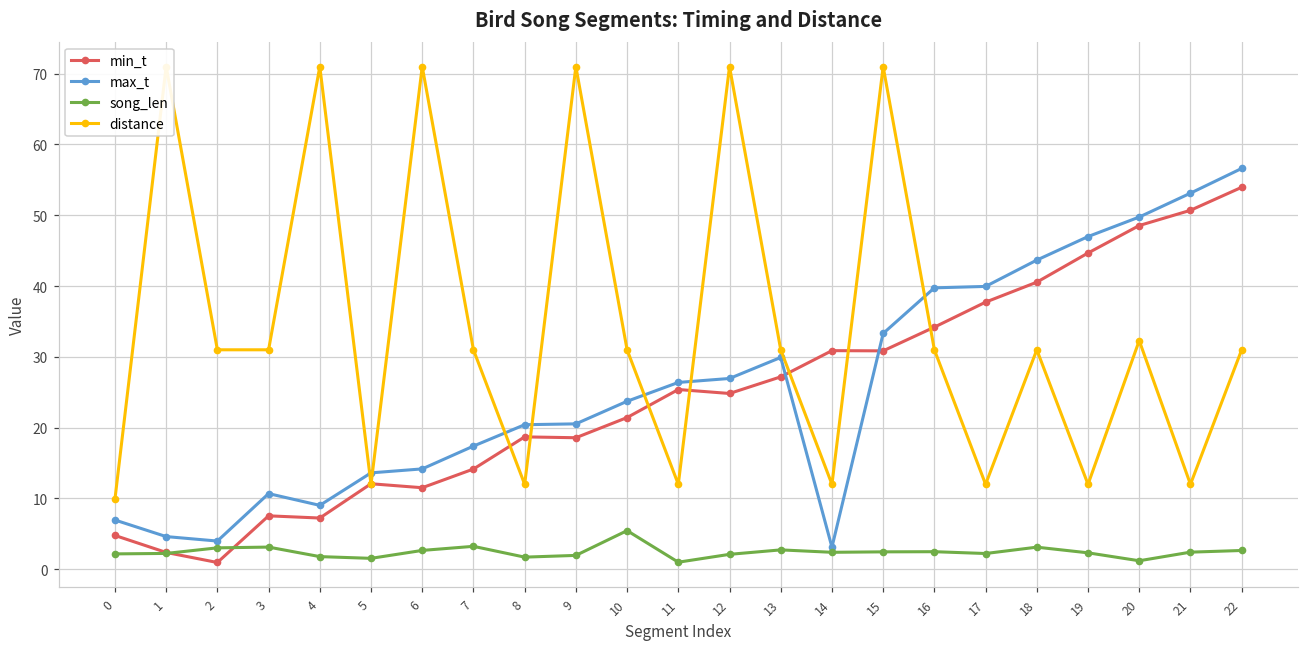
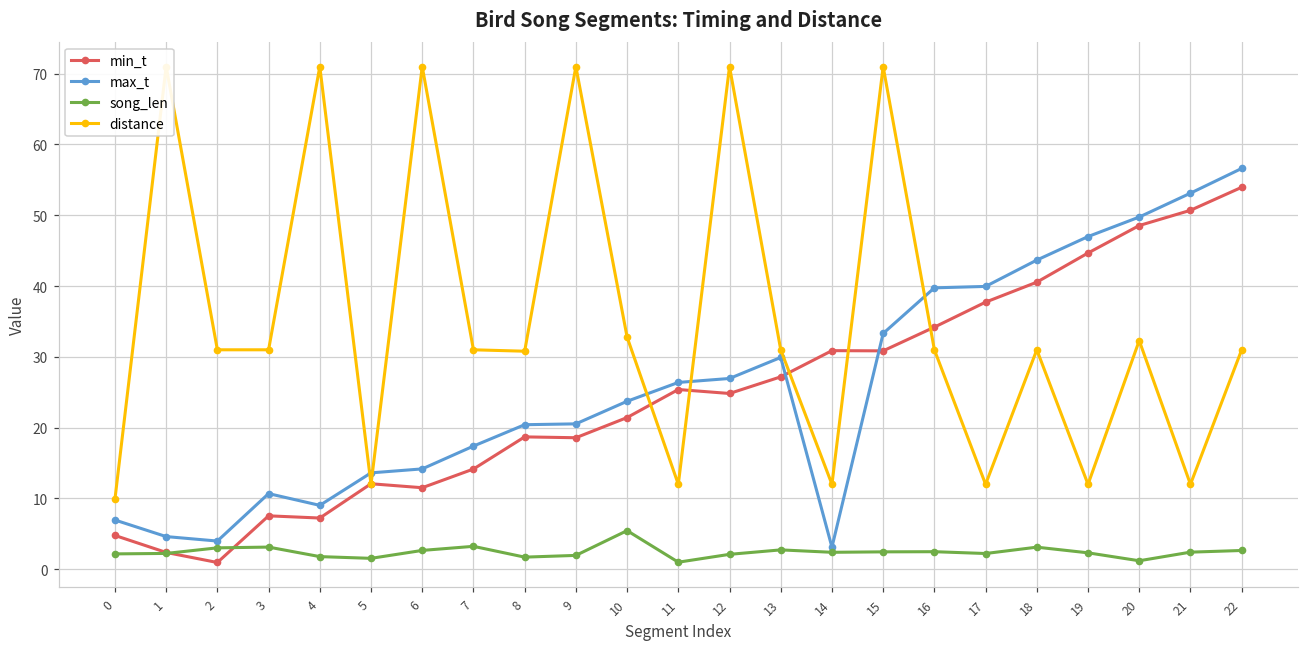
distance, 8: 12 -> 31
distance, 10: 31 -> 33
